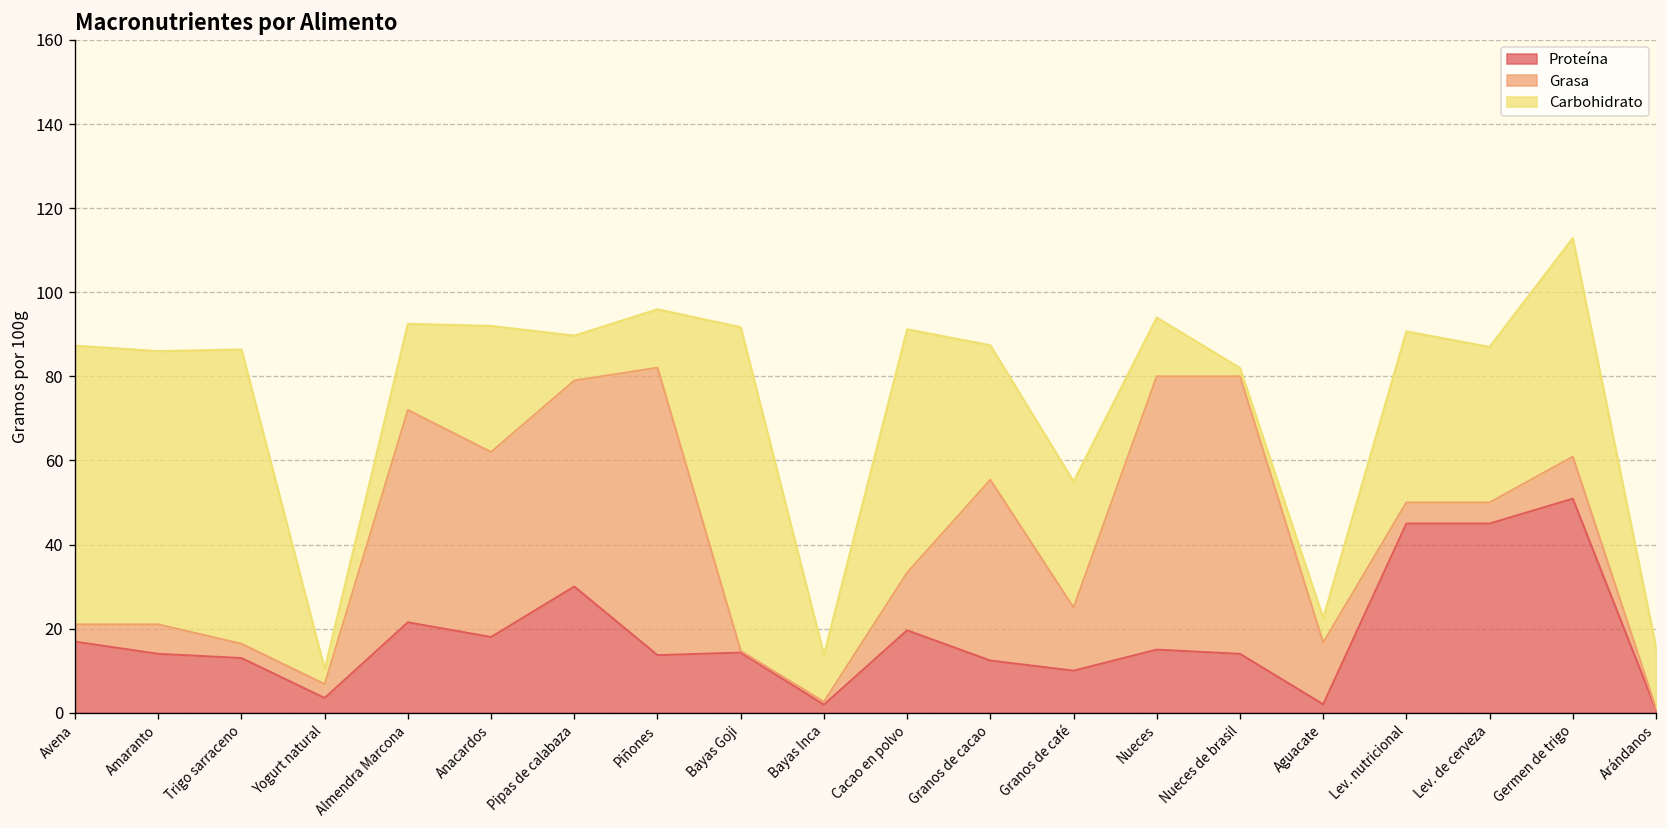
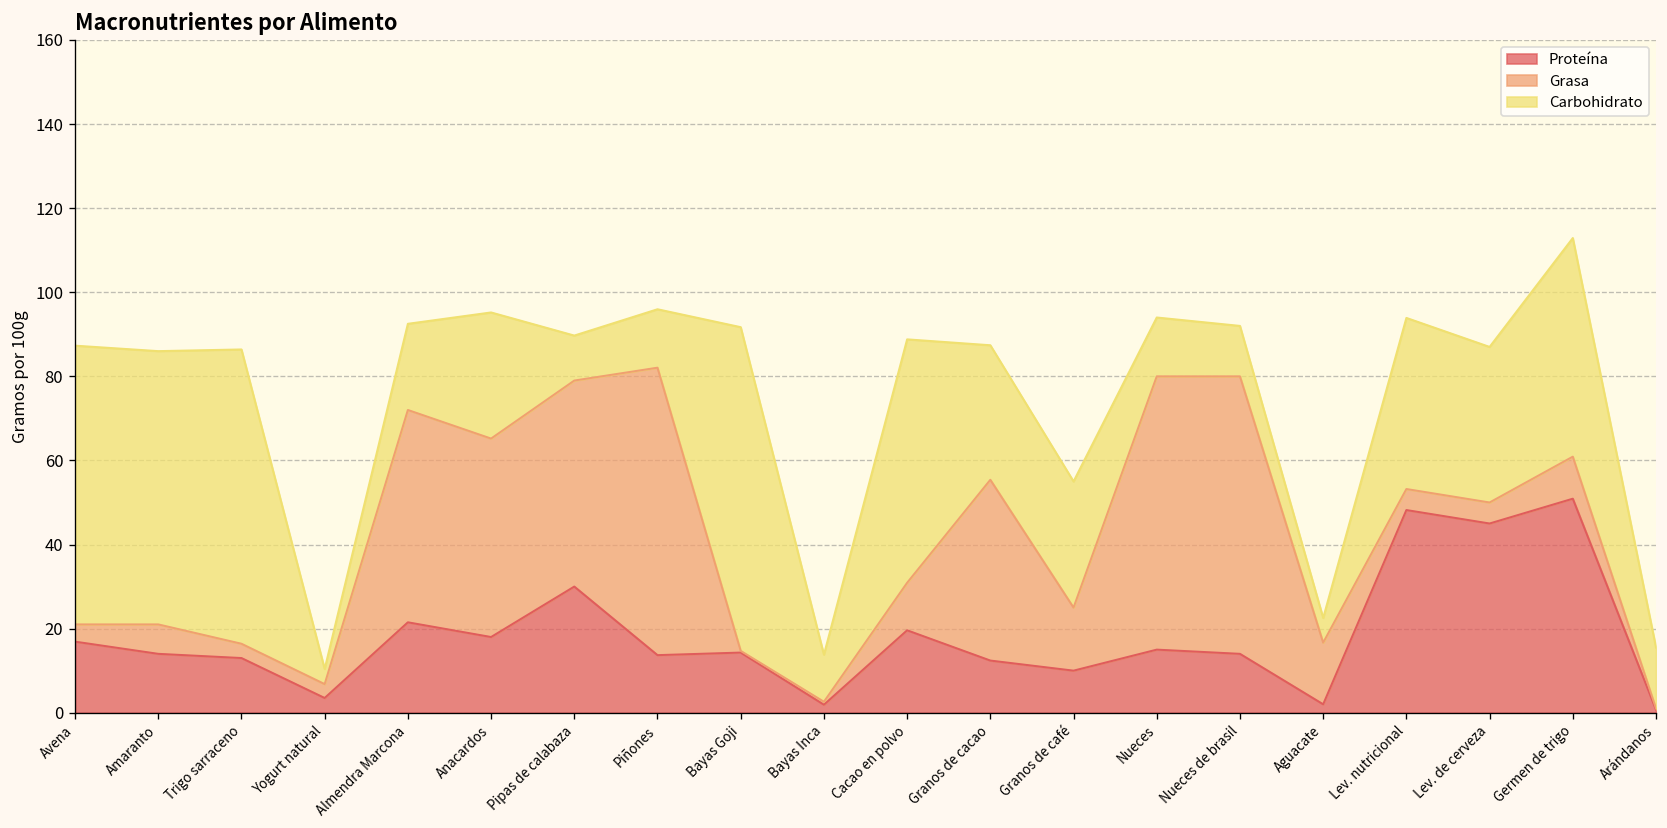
Grasa, Anacardos: 44 -> 47
Grasa, Cacao en polvo: 14 -> 11
Carbohidrato, Nueces de brasil: 2 -> 12
Proteína, Lev. nutricional: 45 -> 48
